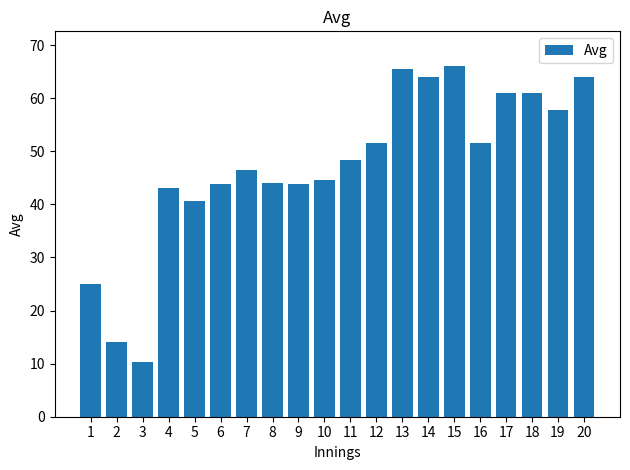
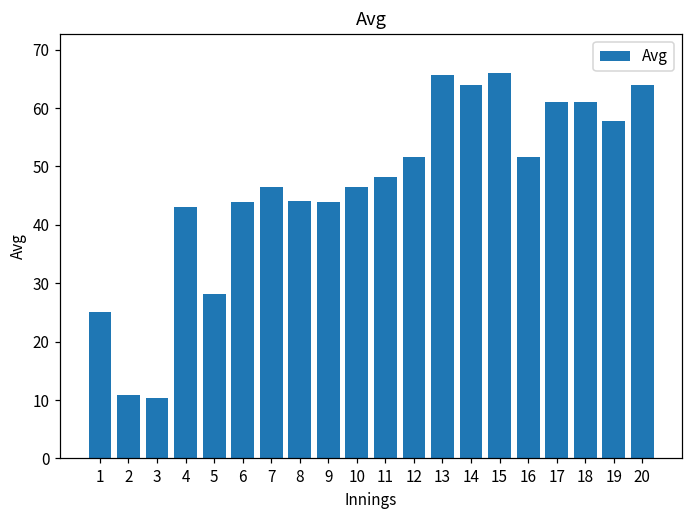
2: 14 -> 11
5: 41 -> 28
10: 45 -> 47
